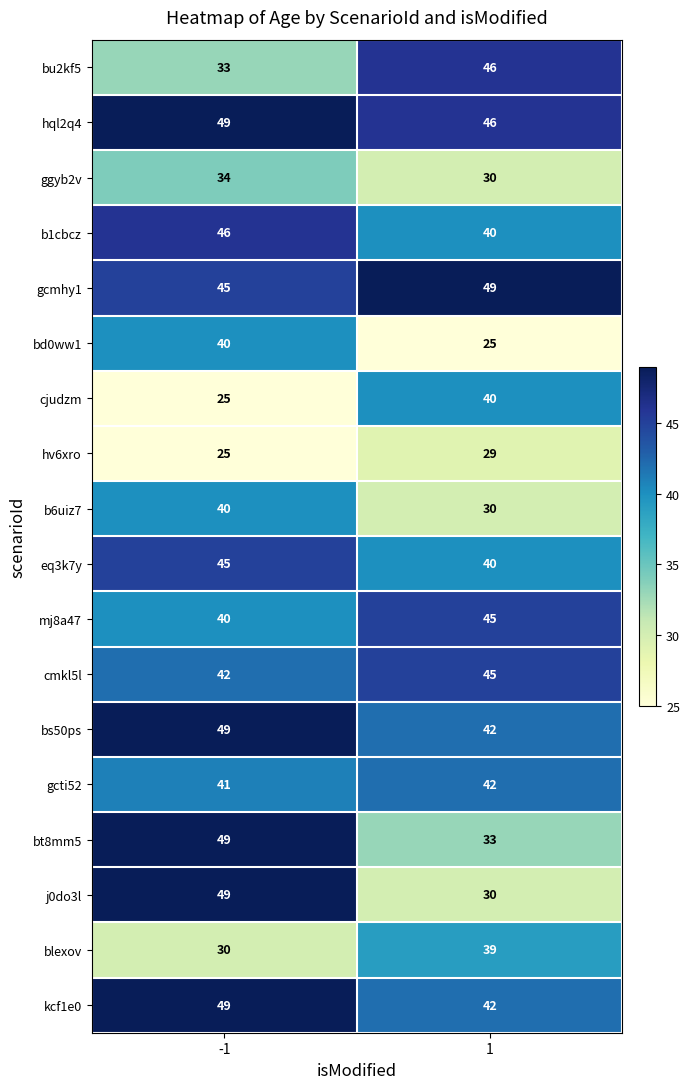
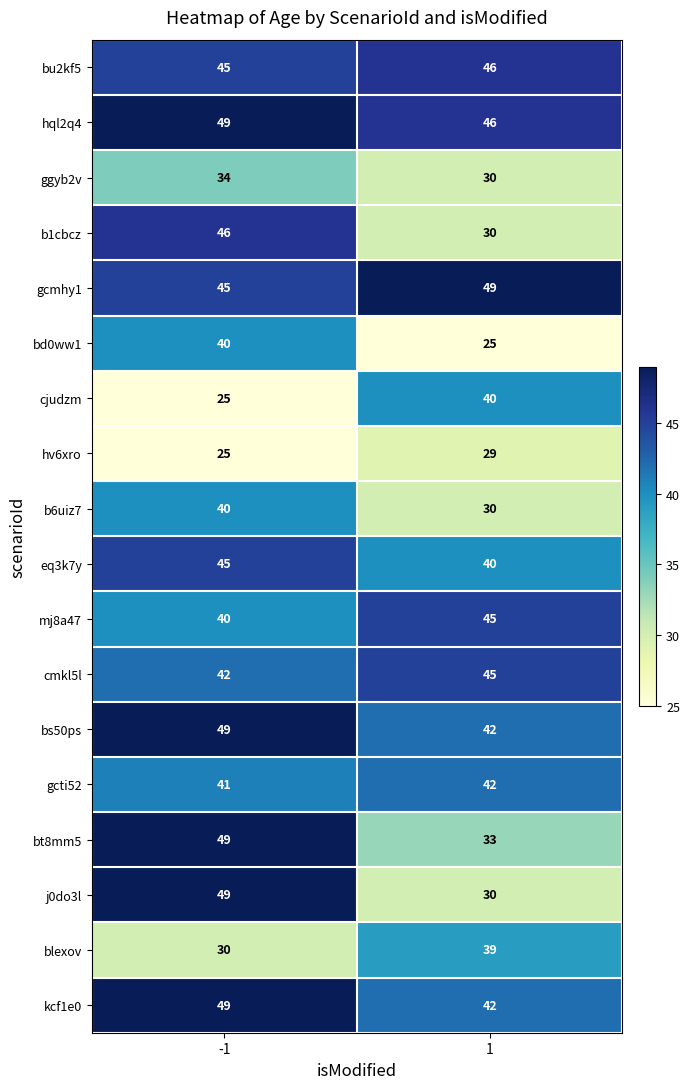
bu2kf5, -1: 33 -> 45
b1cbcz, 1: 40 -> 30
